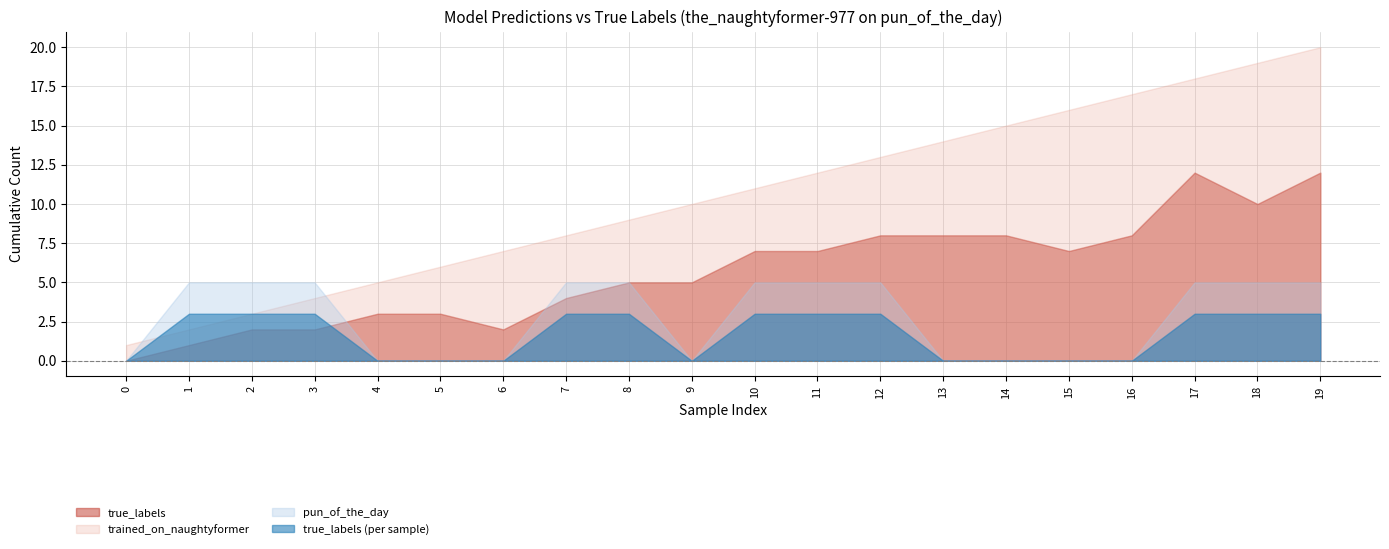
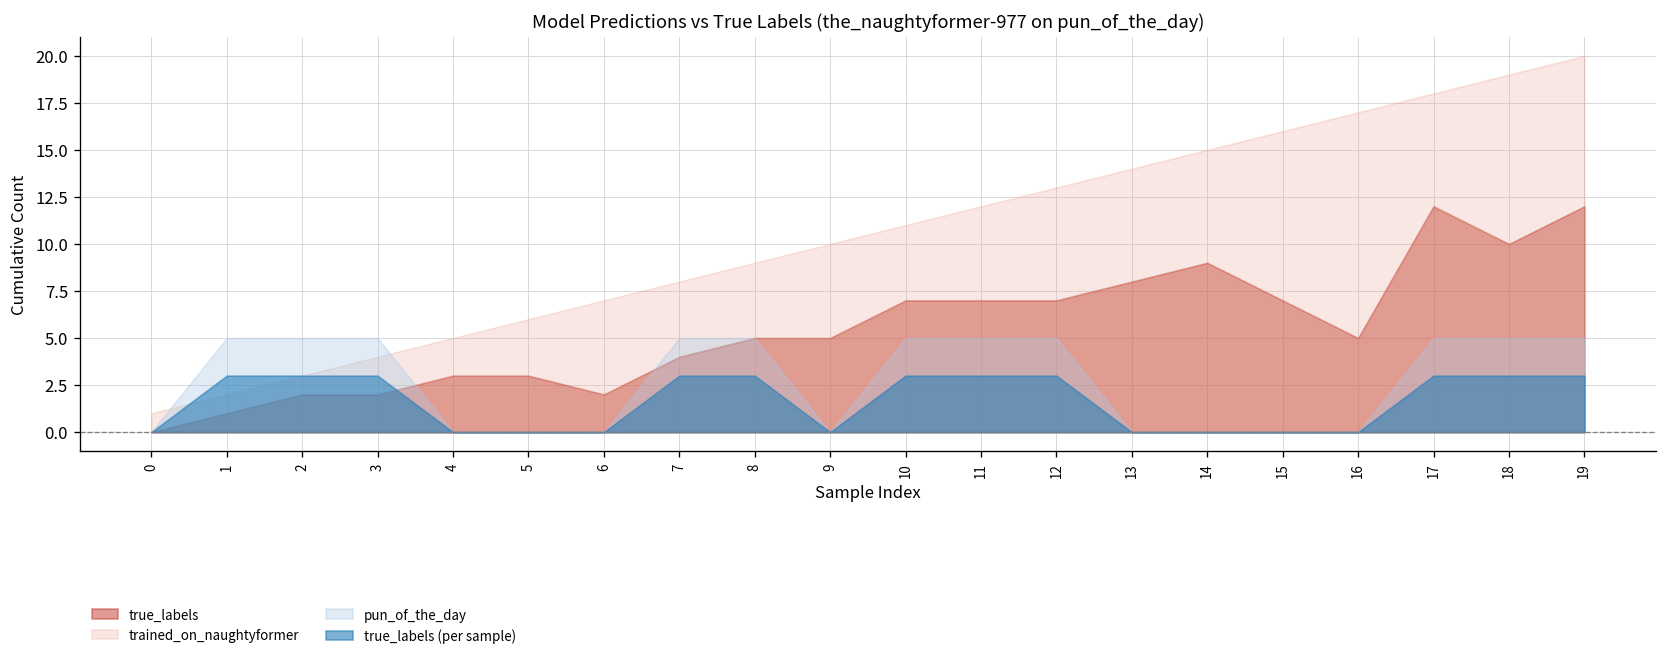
true_labels, 12: 8 -> 7
true_labels, 14: 8 -> 9
true_labels, 16: 8 -> 5
